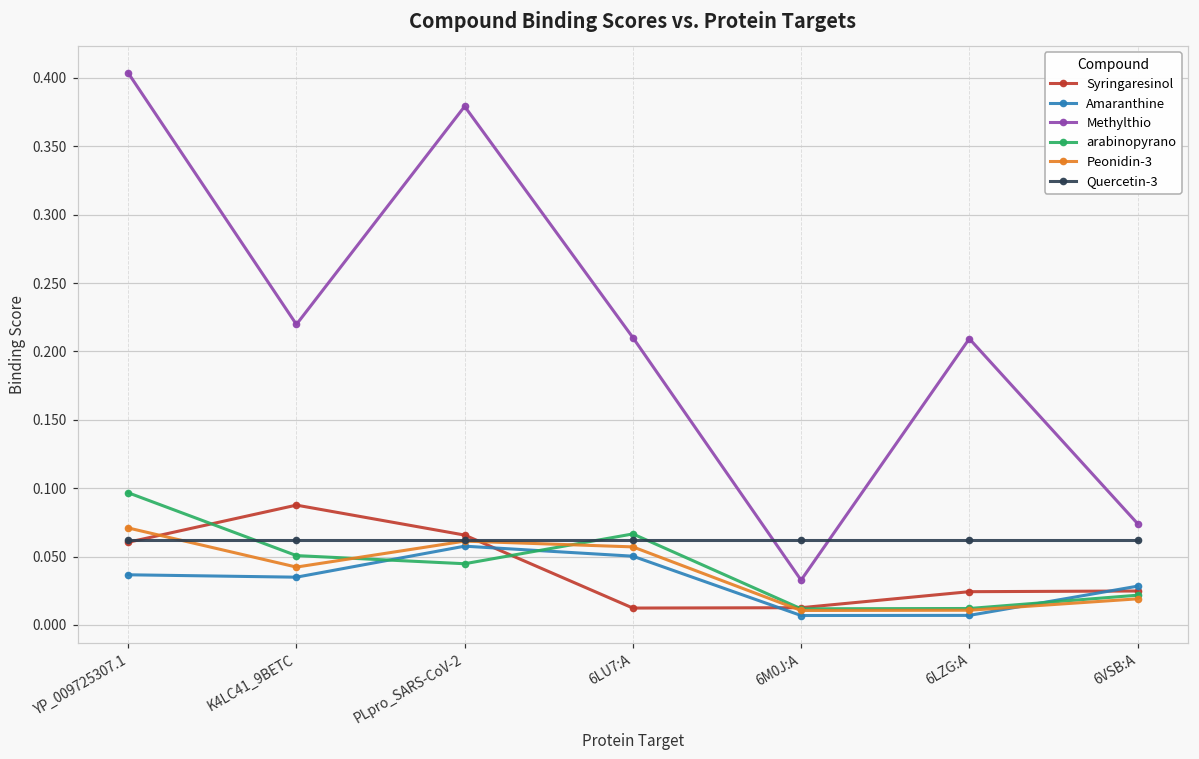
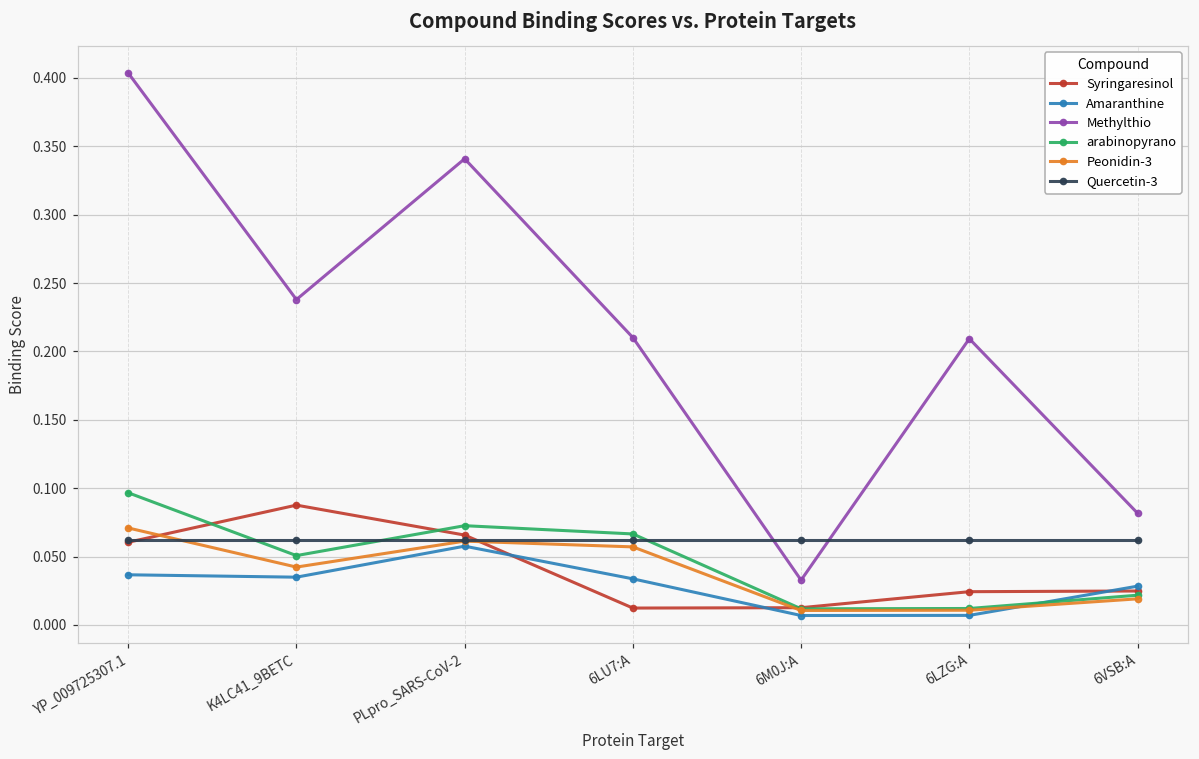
Methylthio, K4LC41_9BETC: 0.220 -> 0.238
Methylthio, PLpro_SARS-CoV-2: 0.379 -> 0.341
arabinopyrano, PLpro_SARS-CoV-2: 0.045 -> 0.073
Amaranthine, 6LU7:A: 0.050 -> 0.034
Methylthio, 6VSB:A: 0.074 -> 0.082
